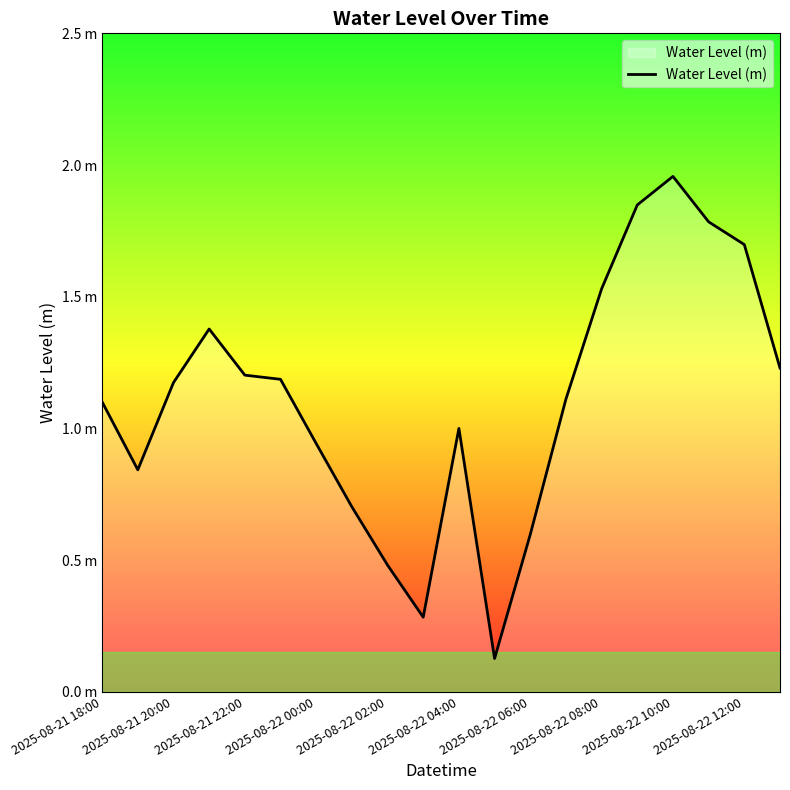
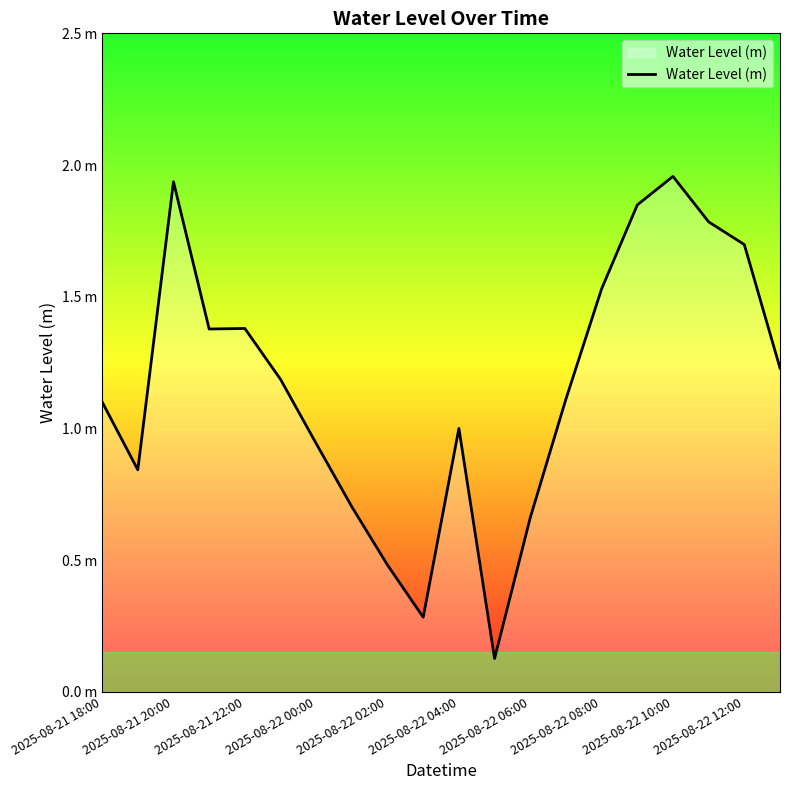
2025-08-21 20:00: 1.17 m -> 1.94 m
2025-08-21 22:00: 1.20 m -> 1.38 m
2025-08-22 06:00: 0.60 m -> 0.66 m
